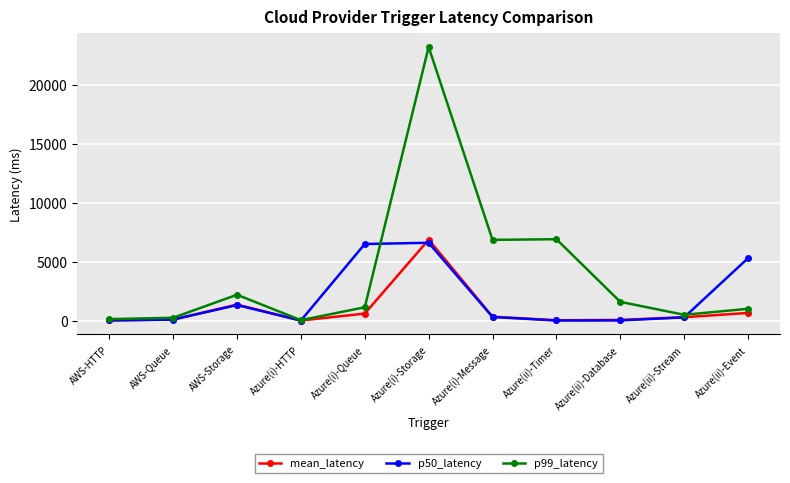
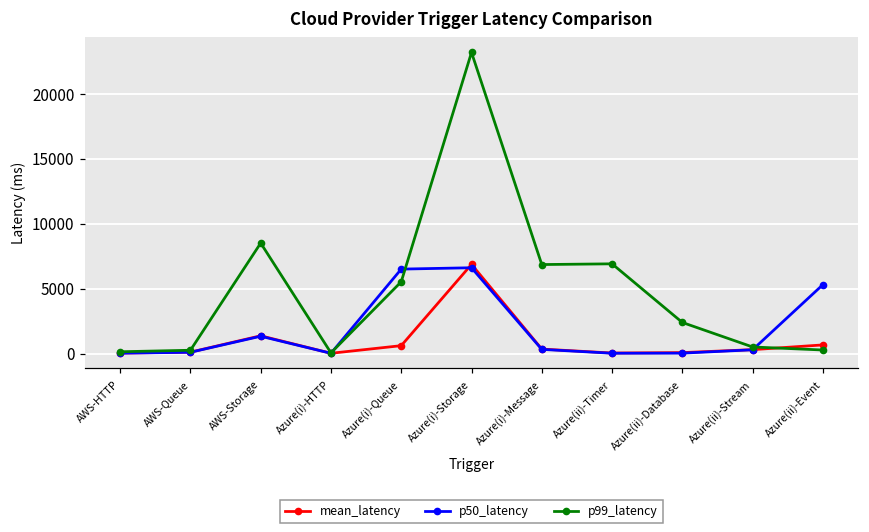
p99_latency, AWS-Storage: 2200 -> 8500
p99_latency, Azure(i)-Queue: 1200 -> 5500
p99_latency, Azure(ii)-Database: 1600 -> 2400
p99_latency, Azure(ii)-Event: 1000 -> 300
